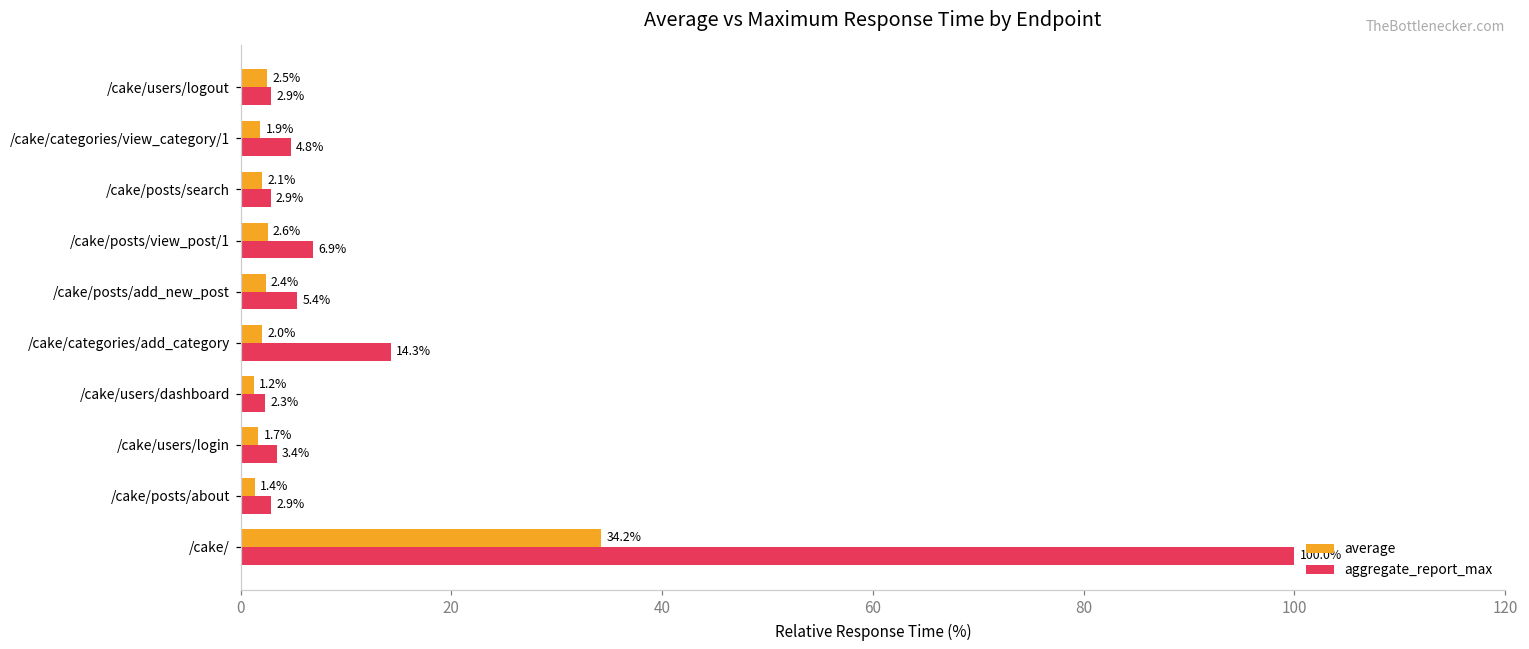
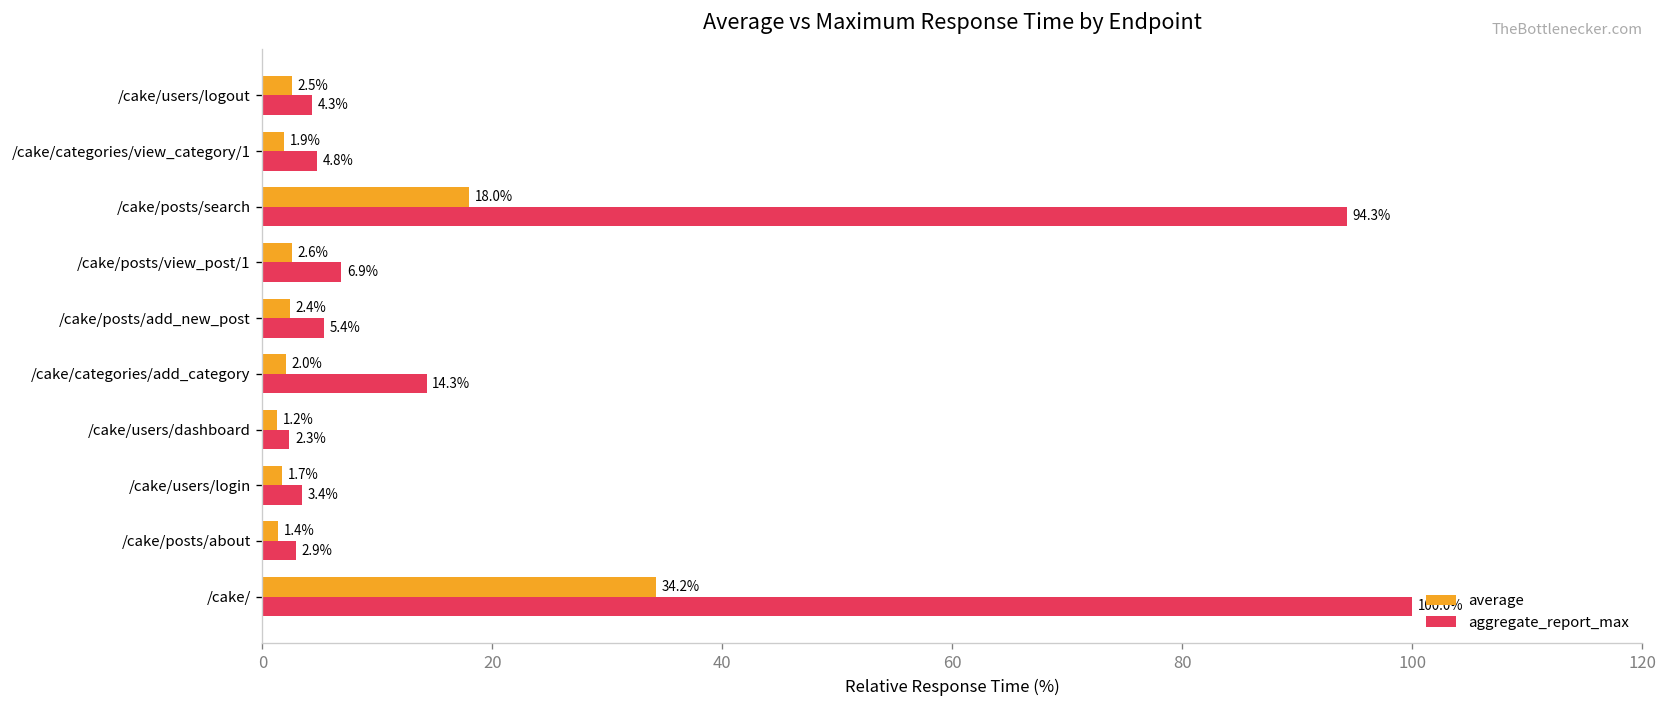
aggregate_report_max, /cake/users/logout: 2.9% -> 4.3%
average, /cake/posts/search: 2.1% -> 18.0%
aggregate_report_max, /cake/posts/search: 2.9% -> 94.3%
